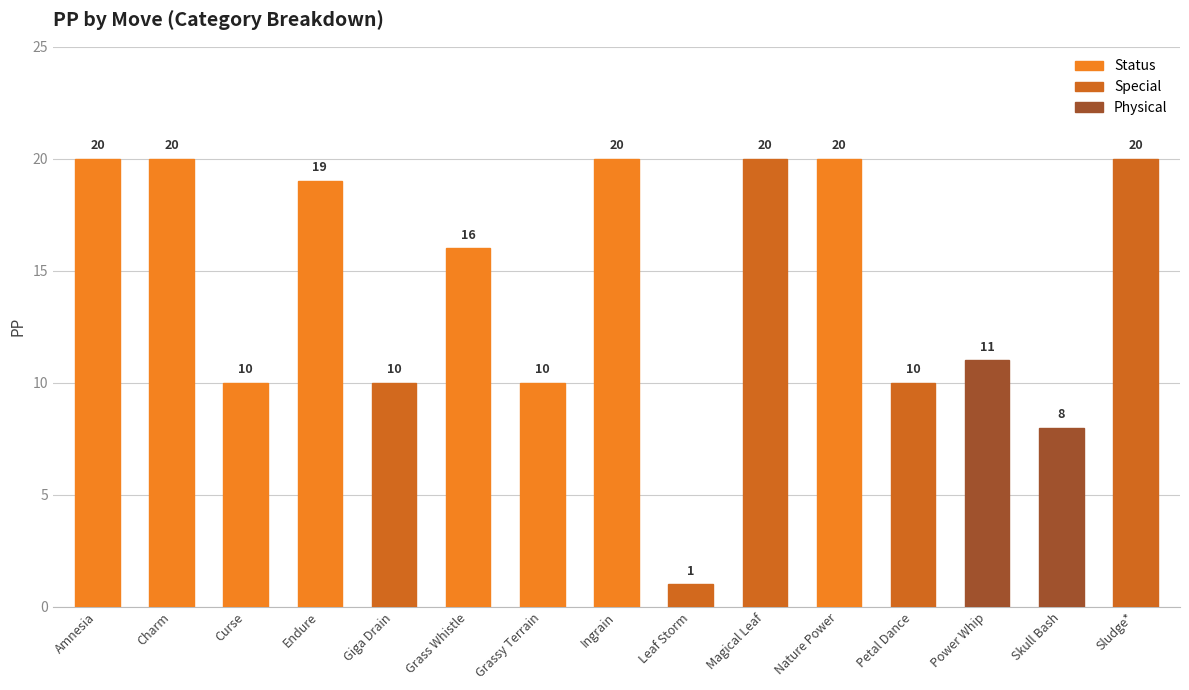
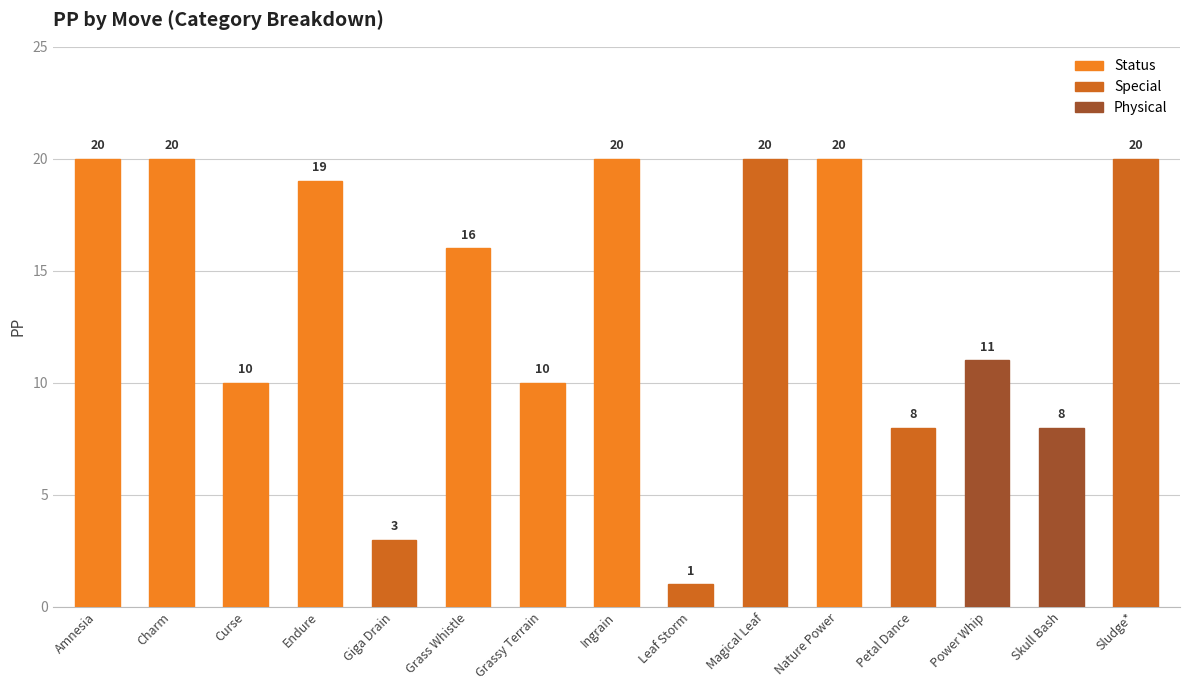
Giga Drain: 10 -> 3
Petal Dance: 10 -> 8
